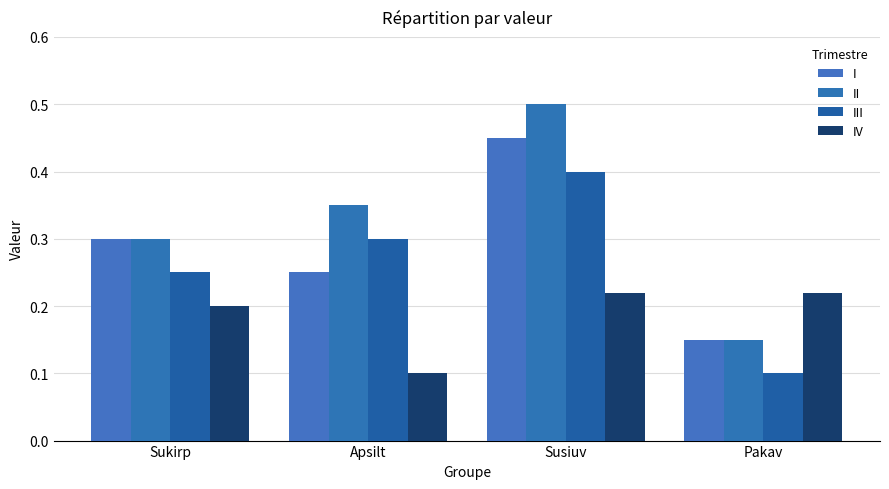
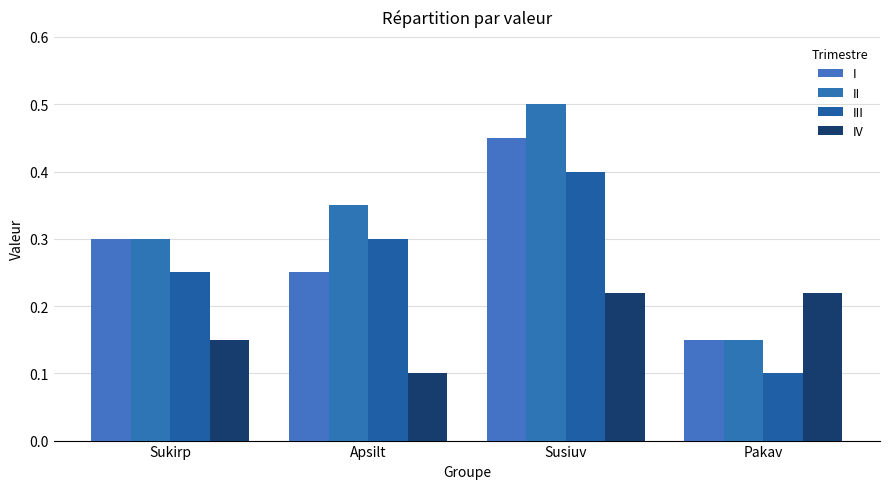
IV, Sukirp: 0.20 -> 0.15
